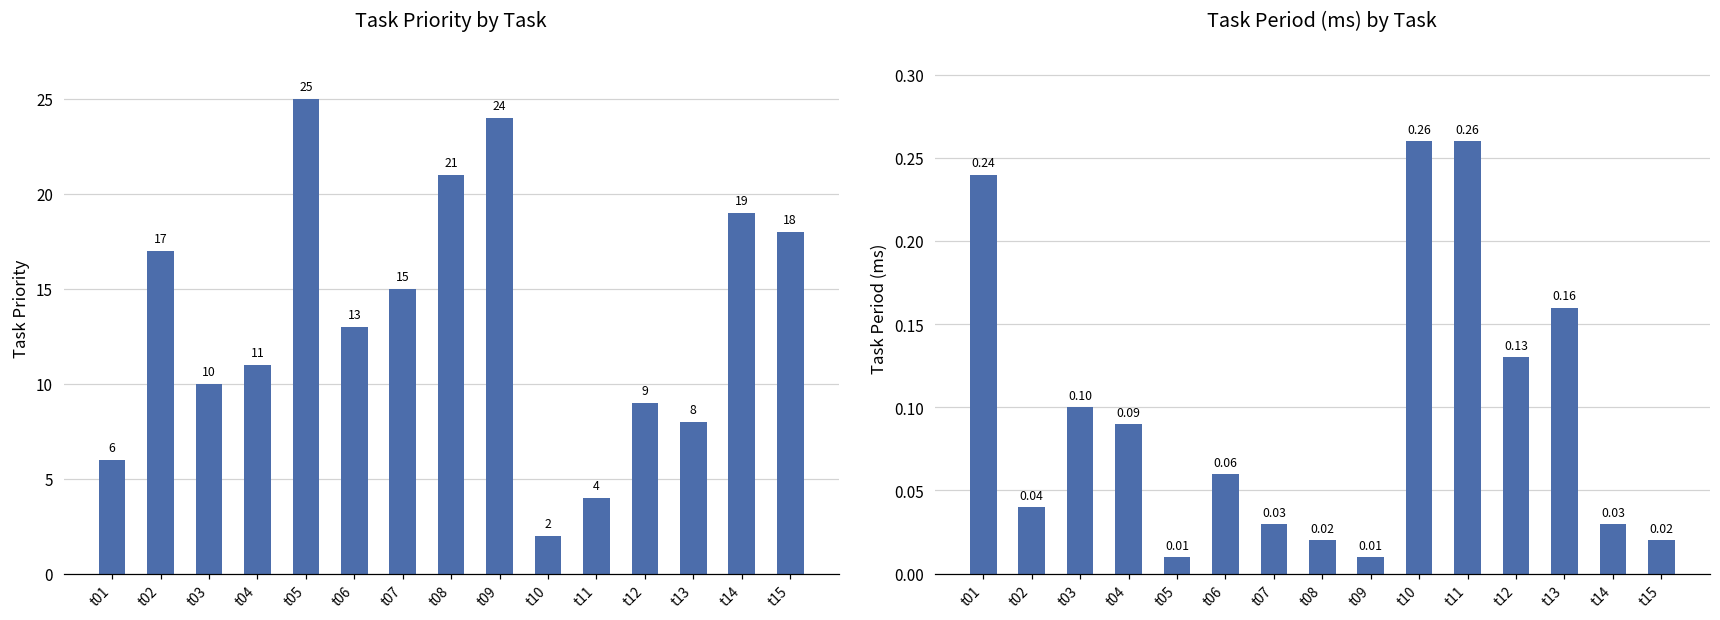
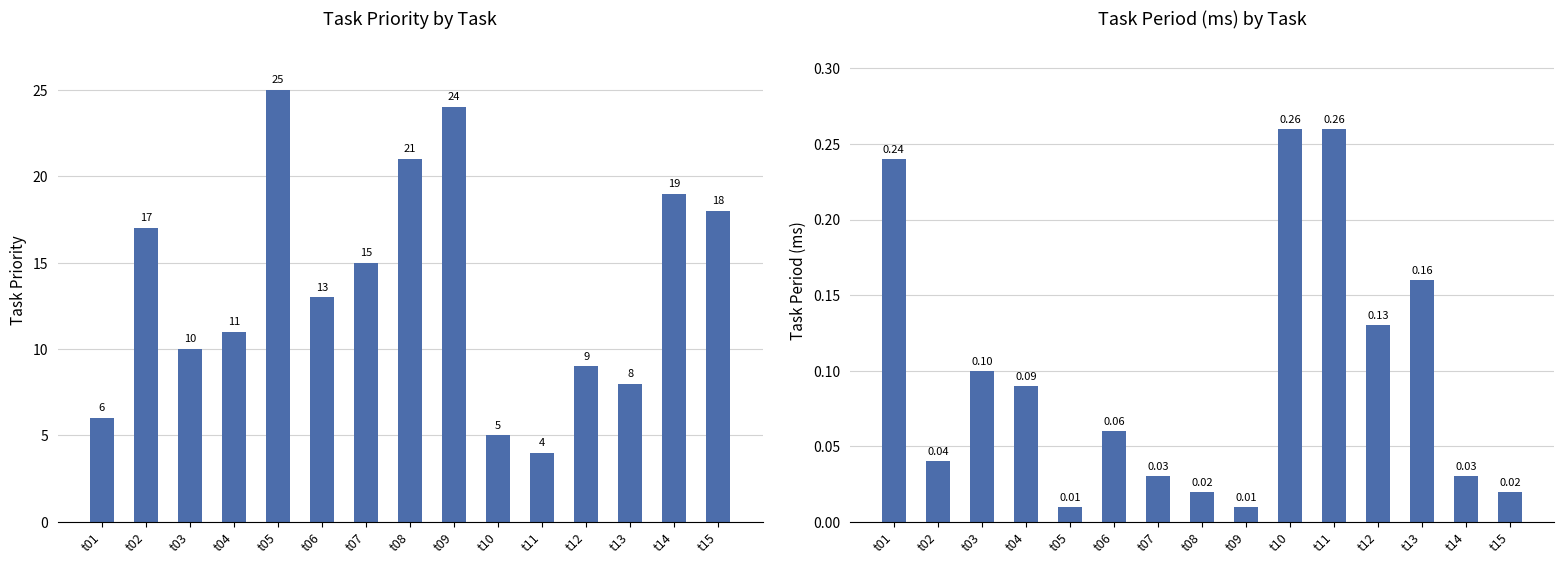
Task Priority by Task, t10: 2 -> 5
